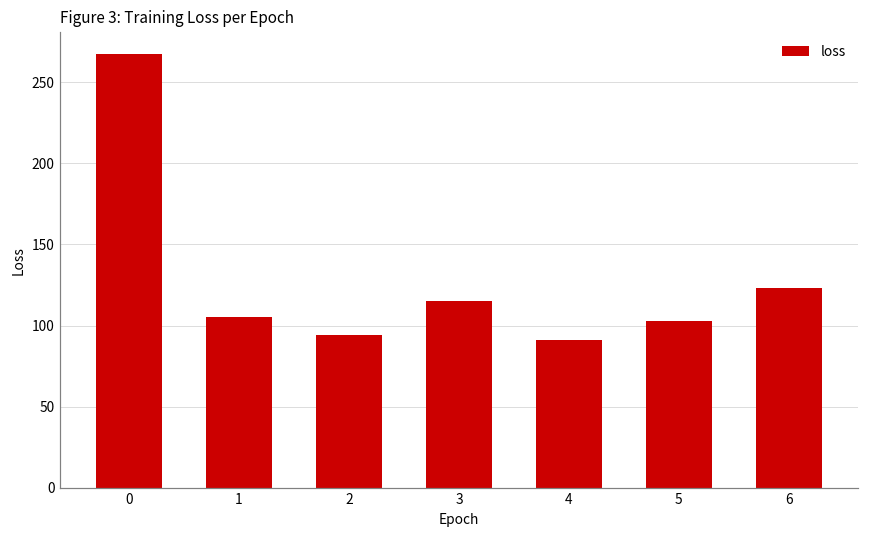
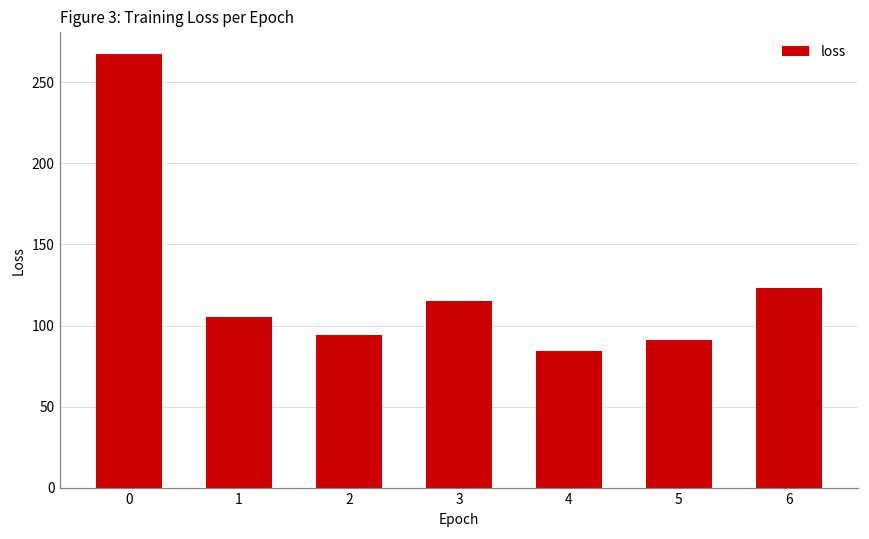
4: 91 -> 84
5: 103 -> 91
